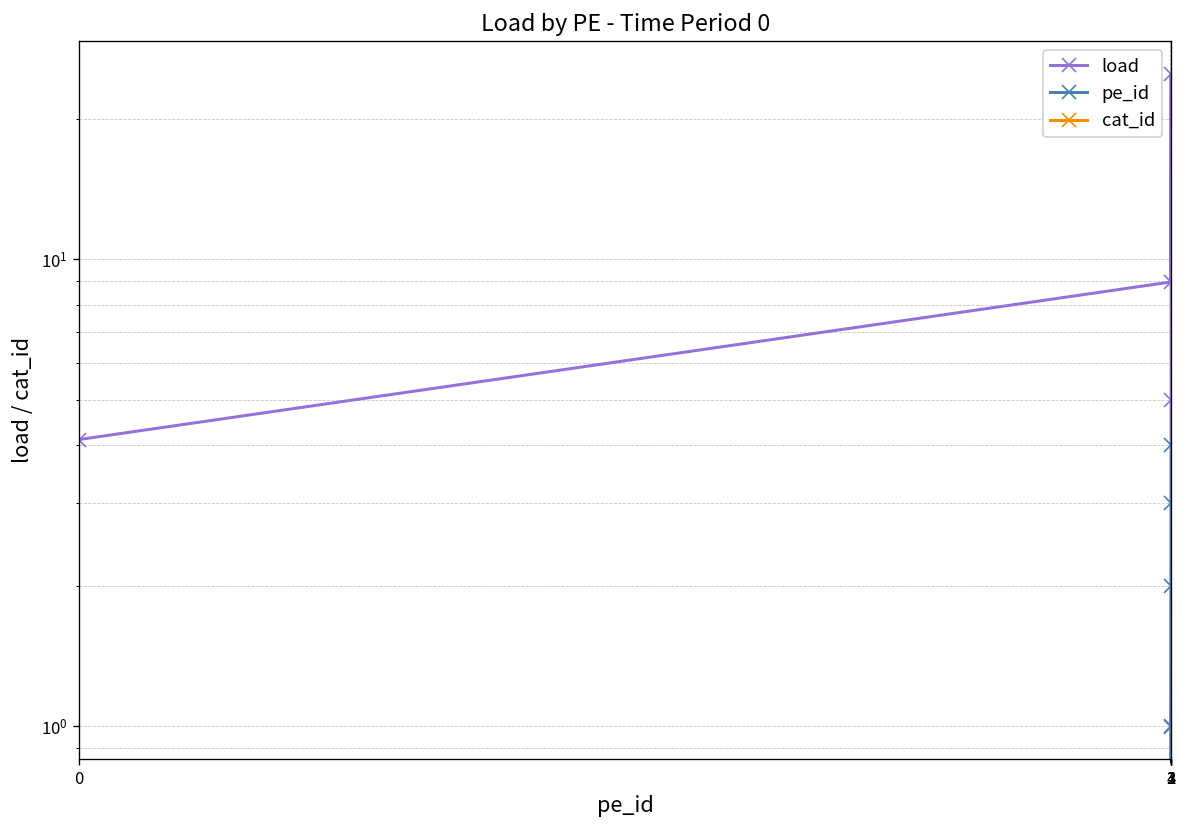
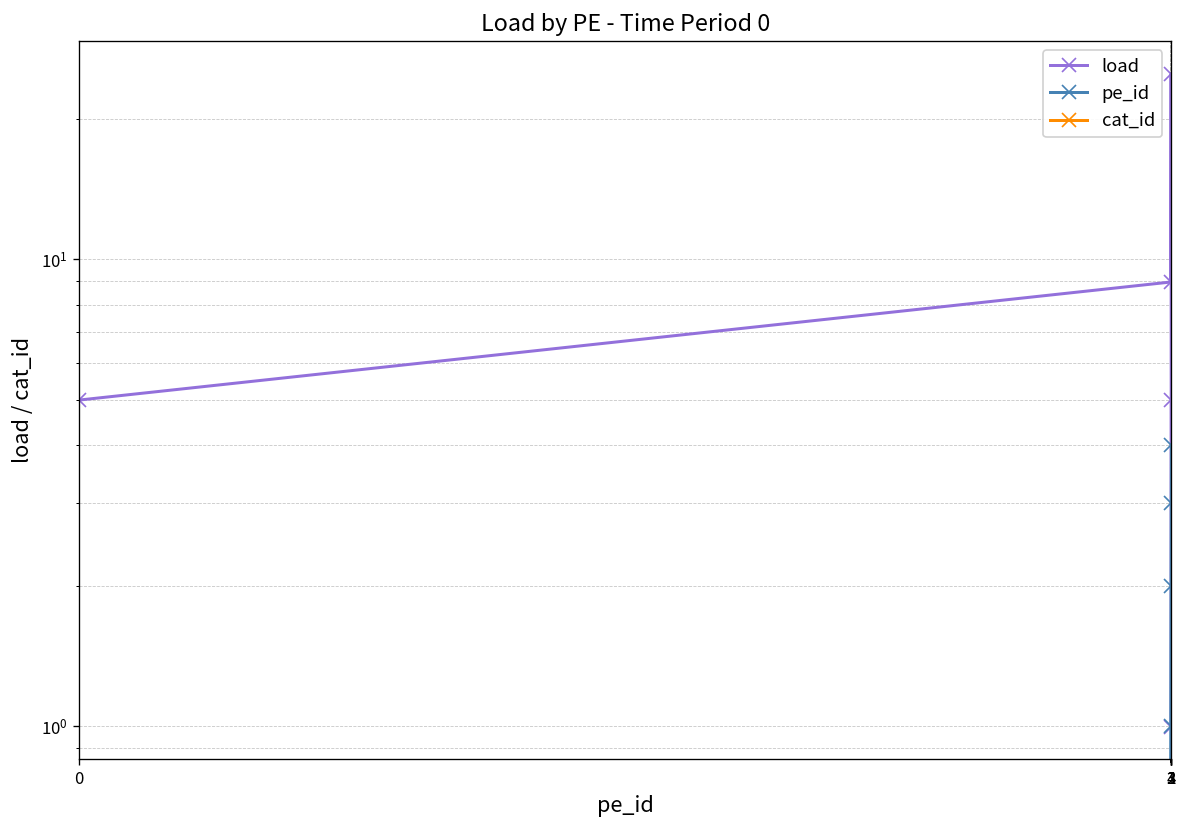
load, 0: 4.1 -> 5.0
